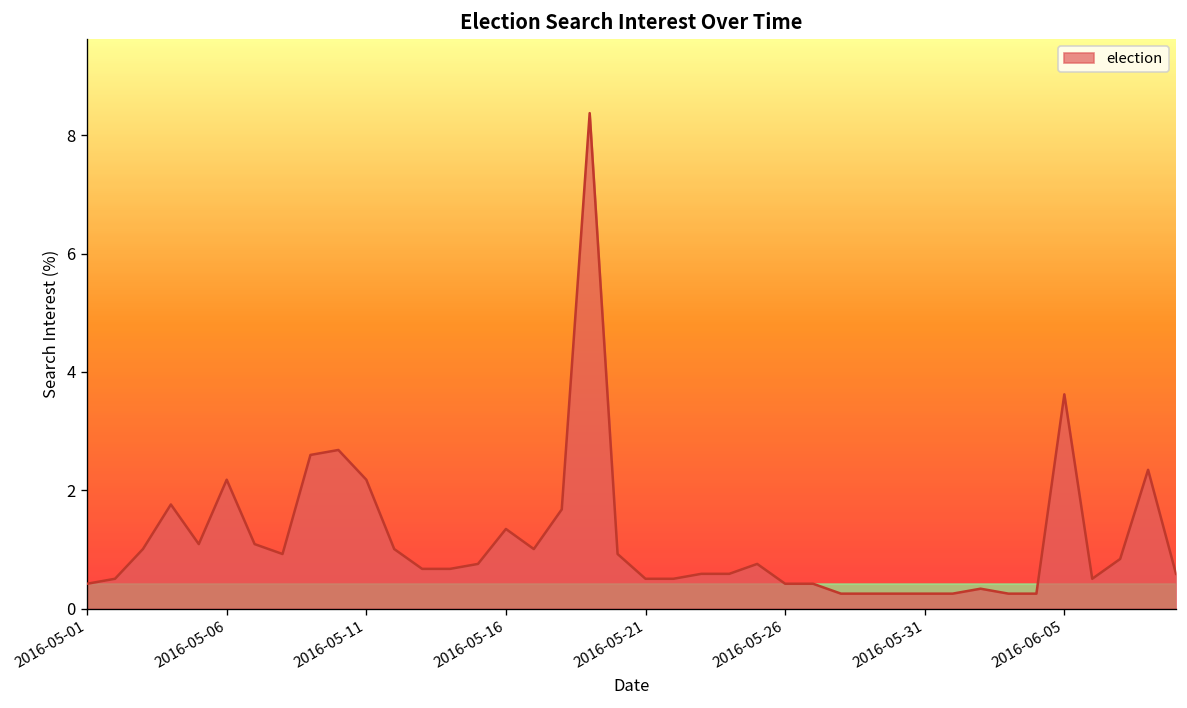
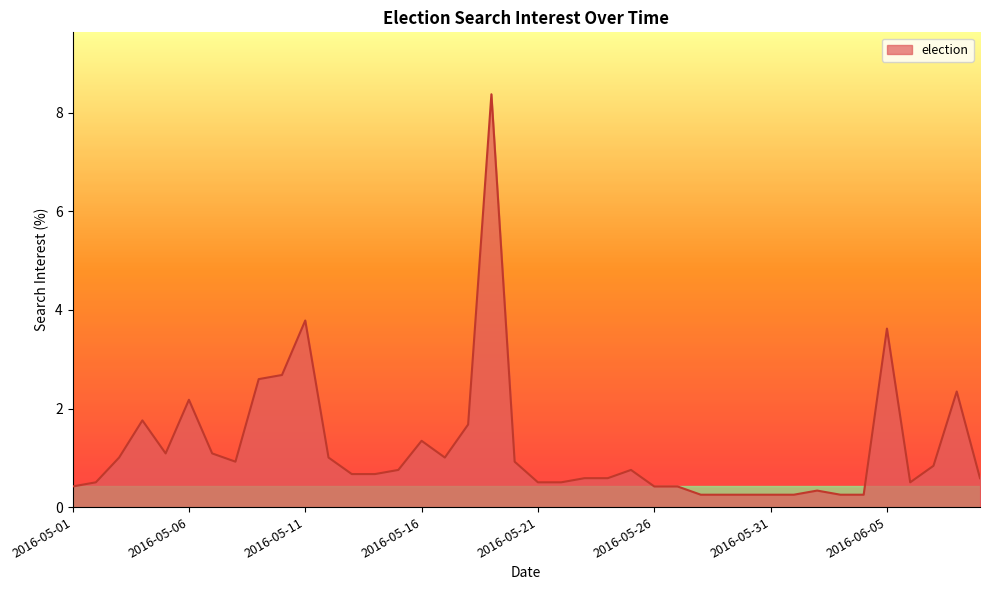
2016-05-11: 2.2 -> 3.8
